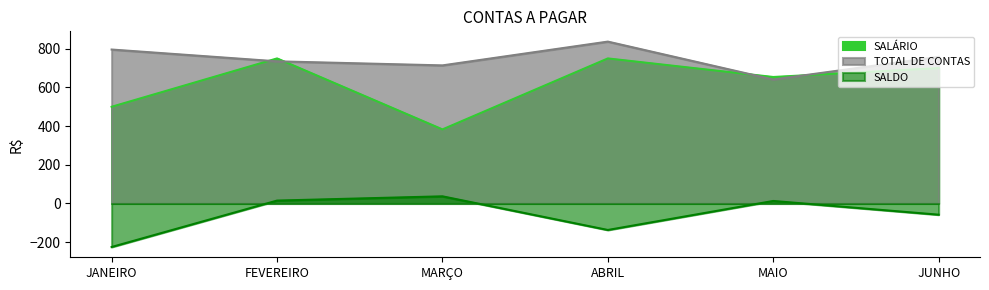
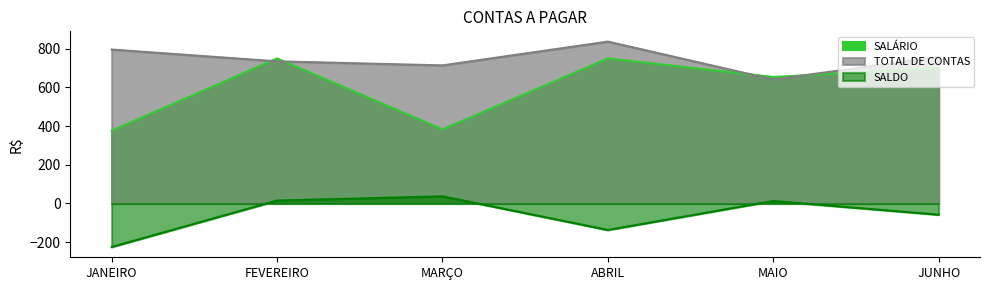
SALÁRIO, JANEIRO: 500 -> 380
